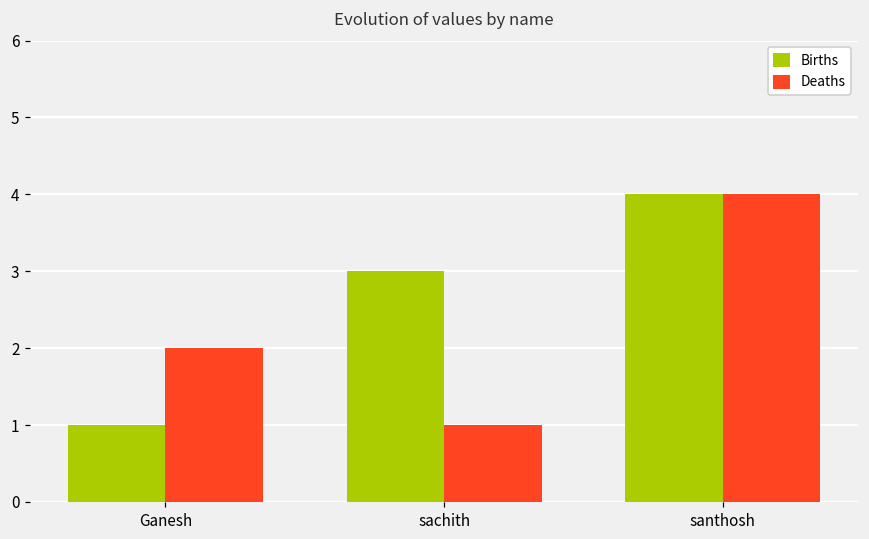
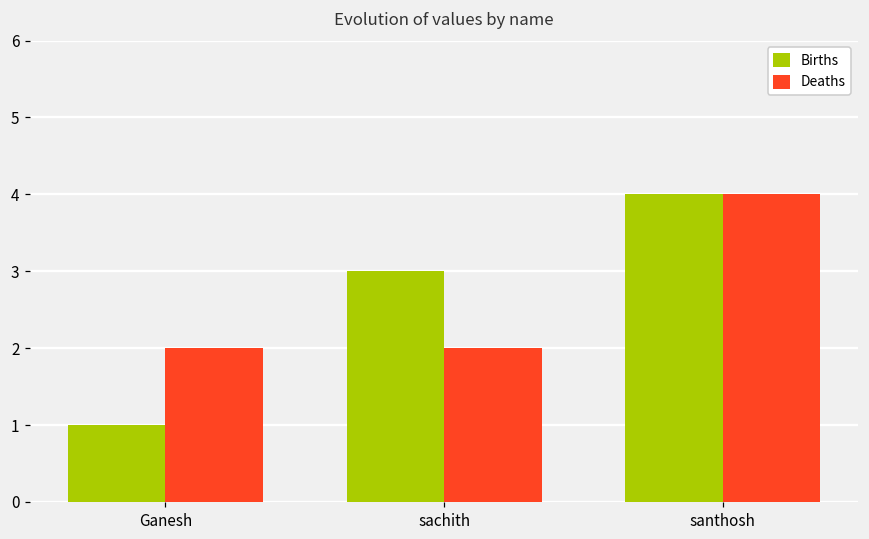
Deaths, sachith: 1 -> 2
